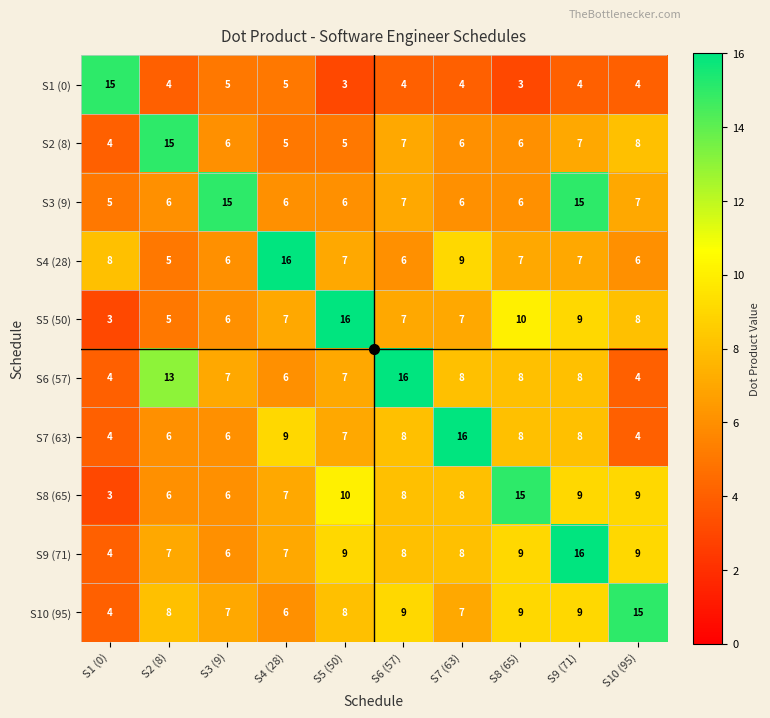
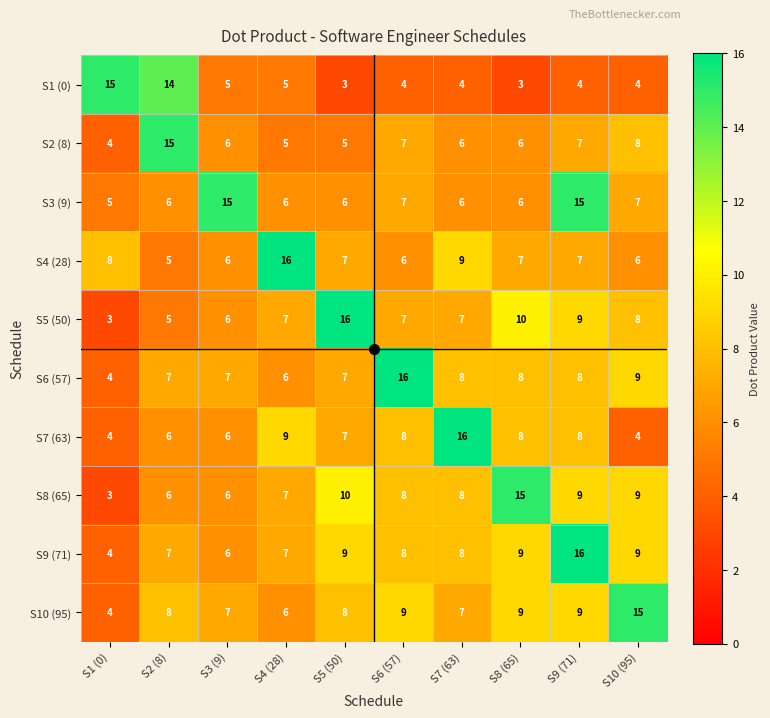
S1 (0), S2 (8): 4 -> 14
S6 (57), S2 (8): 13 -> 7
S6 (57), S10 (95): 4 -> 9
